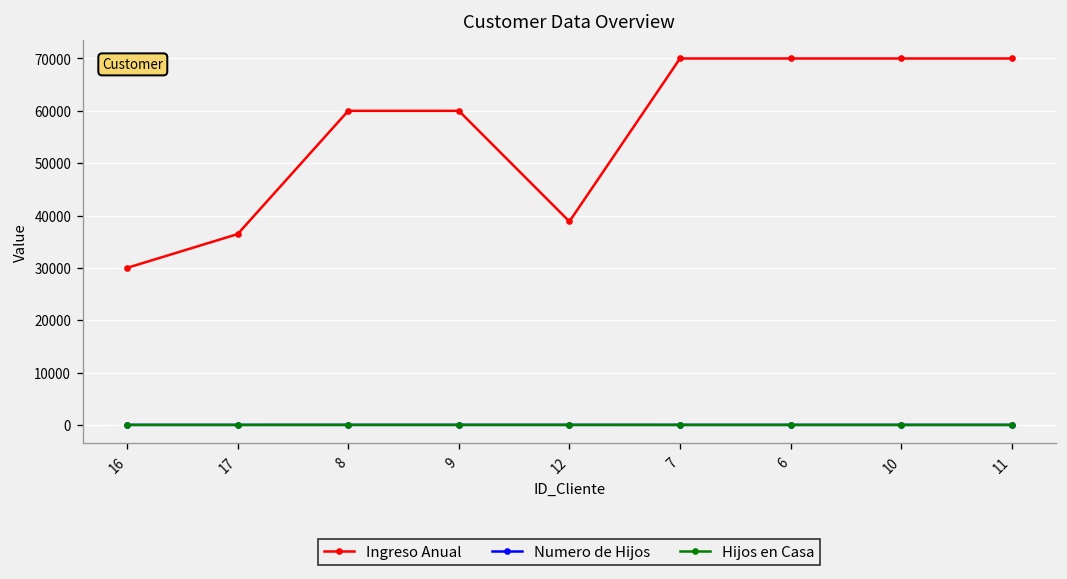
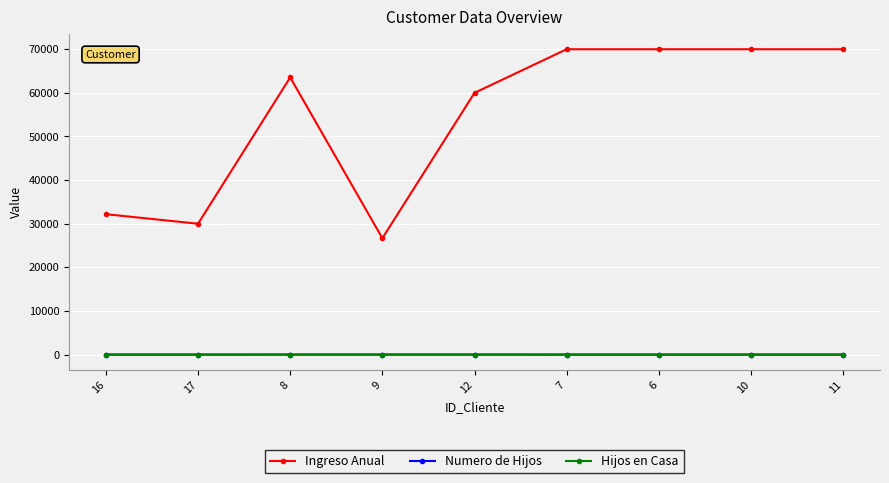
Ingreso Anual, 16: 30000 -> 32000
Ingreso Anual, 17: 36000 -> 30000
Ingreso Anual, 8: 60000 -> 64000
Ingreso Anual, 9: 60000 -> 27000
Ingreso Anual, 12: 39000 -> 60000
